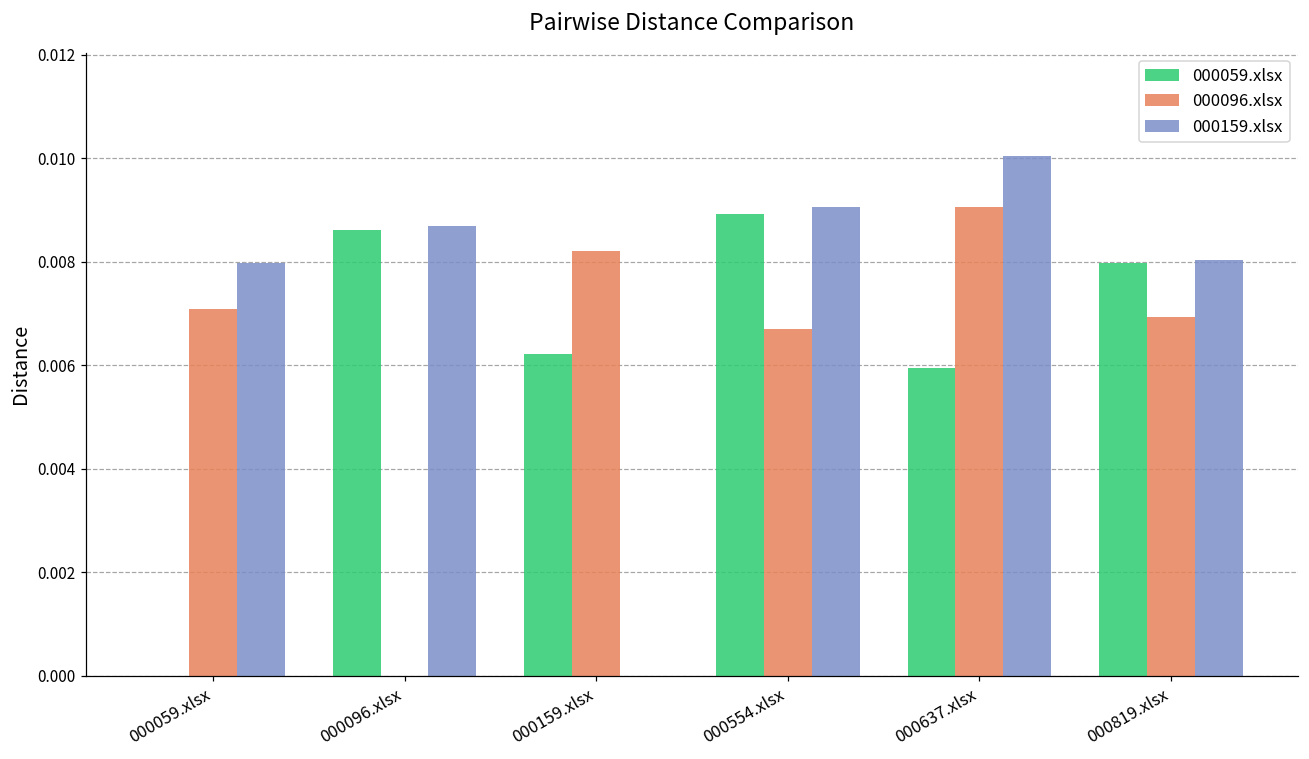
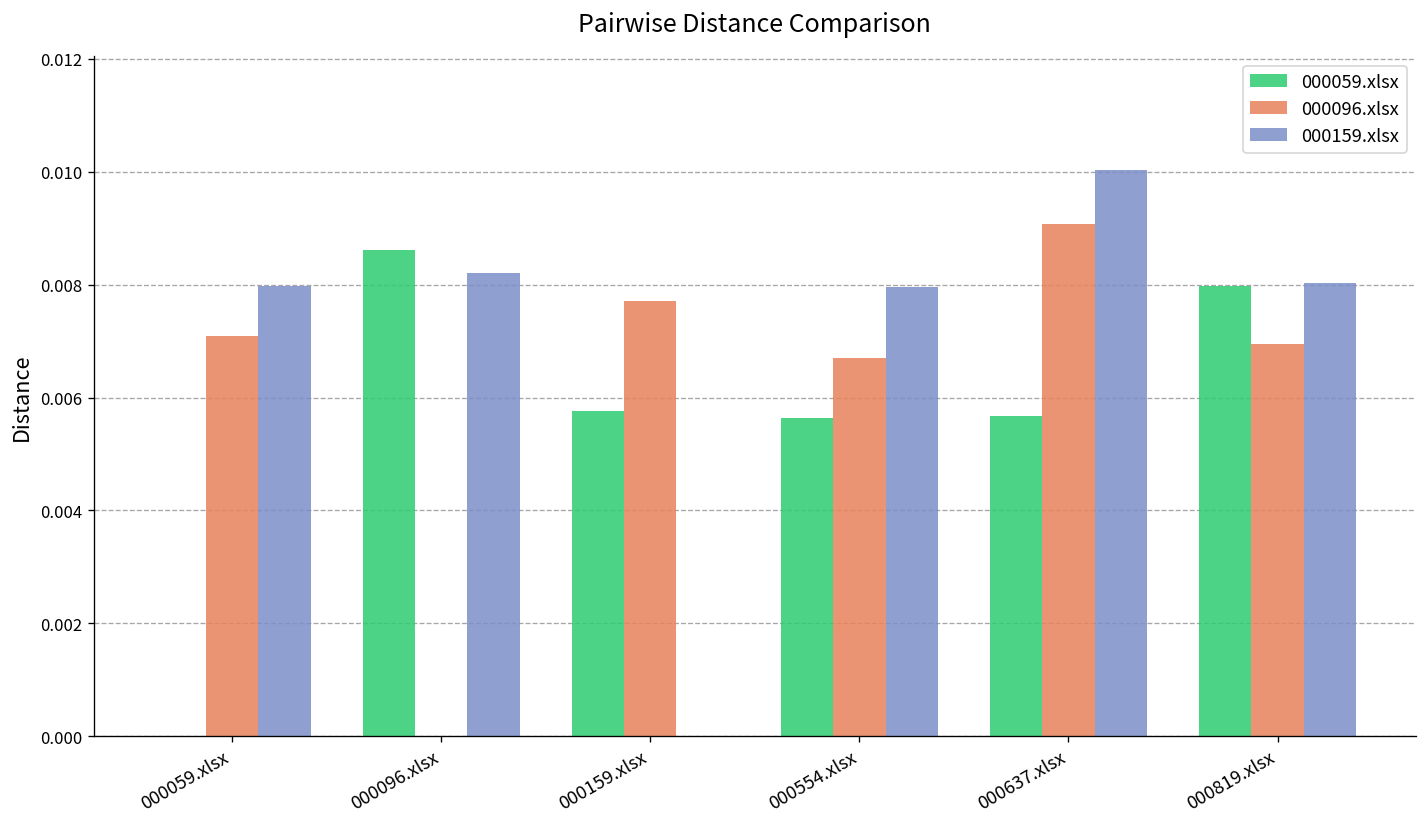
000159.xlsx, 000096.xlsx: 0.0087 -> 0.0082
000059.xlsx, 000159.xlsx: 0.0062 -> 0.0058
000096.xlsx, 000159.xlsx: 0.0082 -> 0.0077
000059.xlsx, 000554.xlsx: 0.0089 -> 0.0056
000159.xlsx, 000554.xlsx: 0.0091 -> 0.0080
000059.xlsx, 000637.xlsx: 0.0059 -> 0.0057
